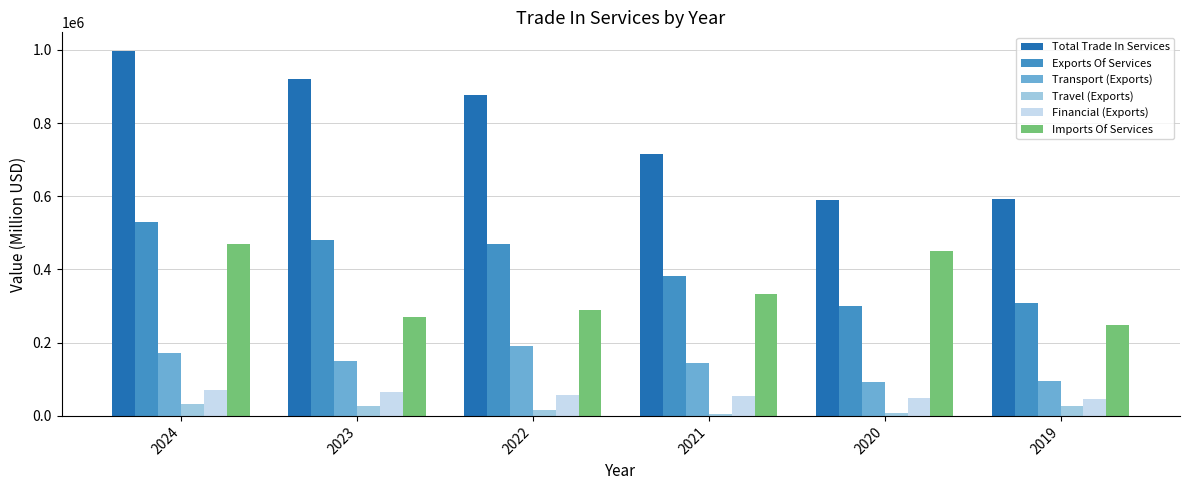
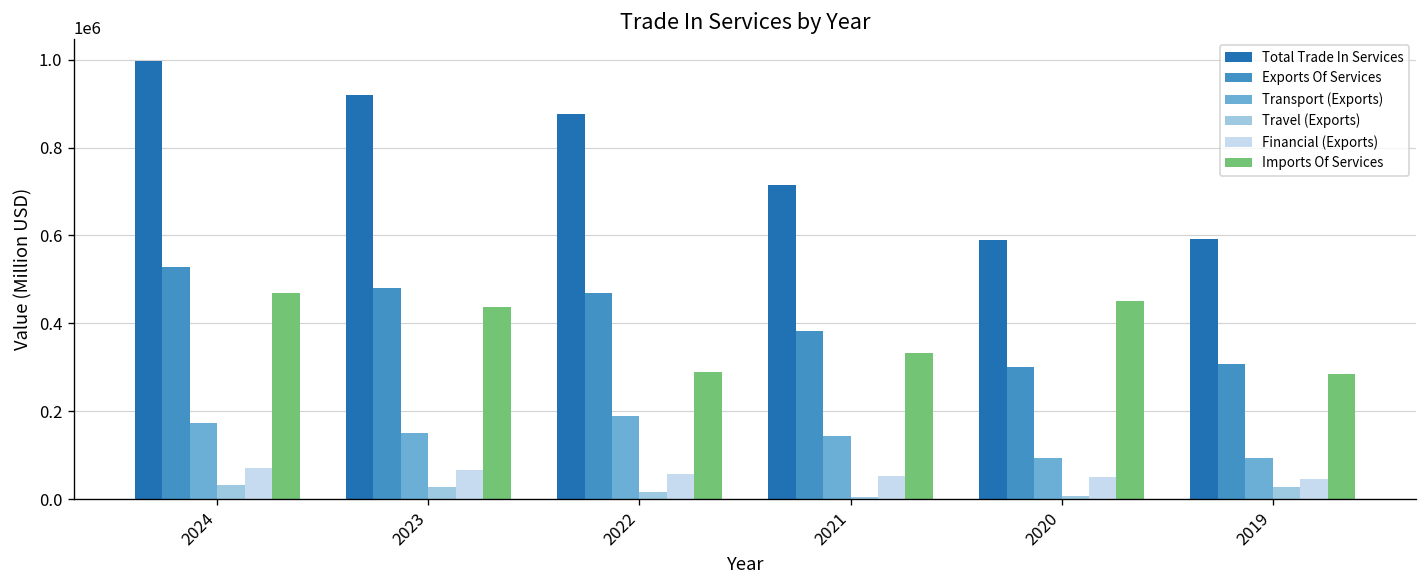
Imports Of Services, 2023: 270000 -> 440000
Imports Of Services, 2019: 250000 -> 290000
